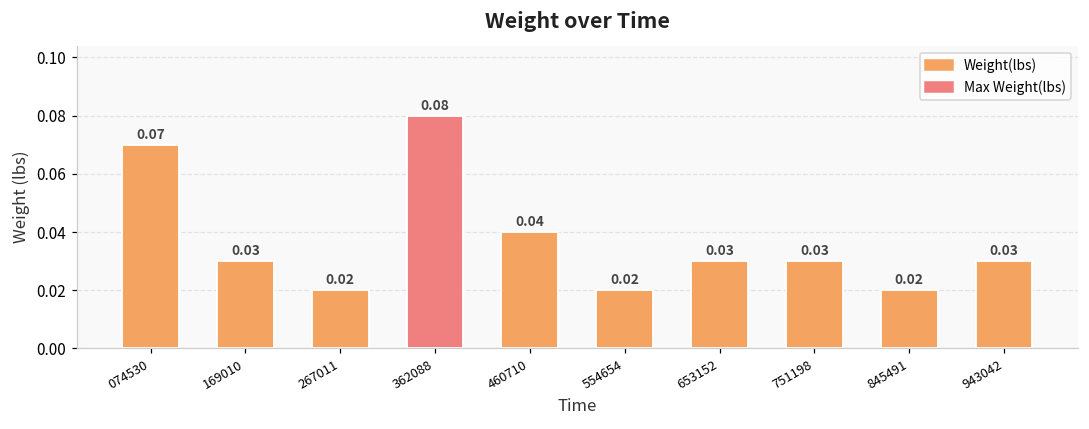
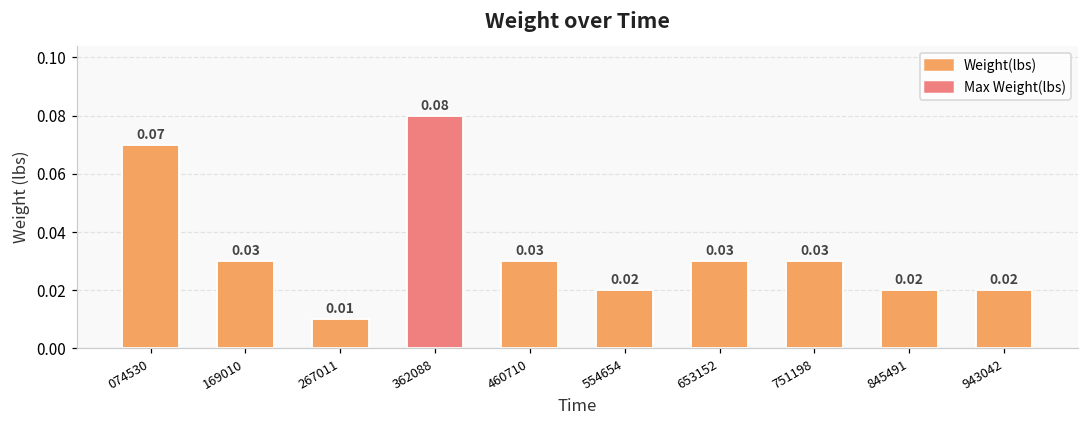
267011: 0.02 -> 0.01
460710: 0.04 -> 0.03
943042: 0.03 -> 0.02
